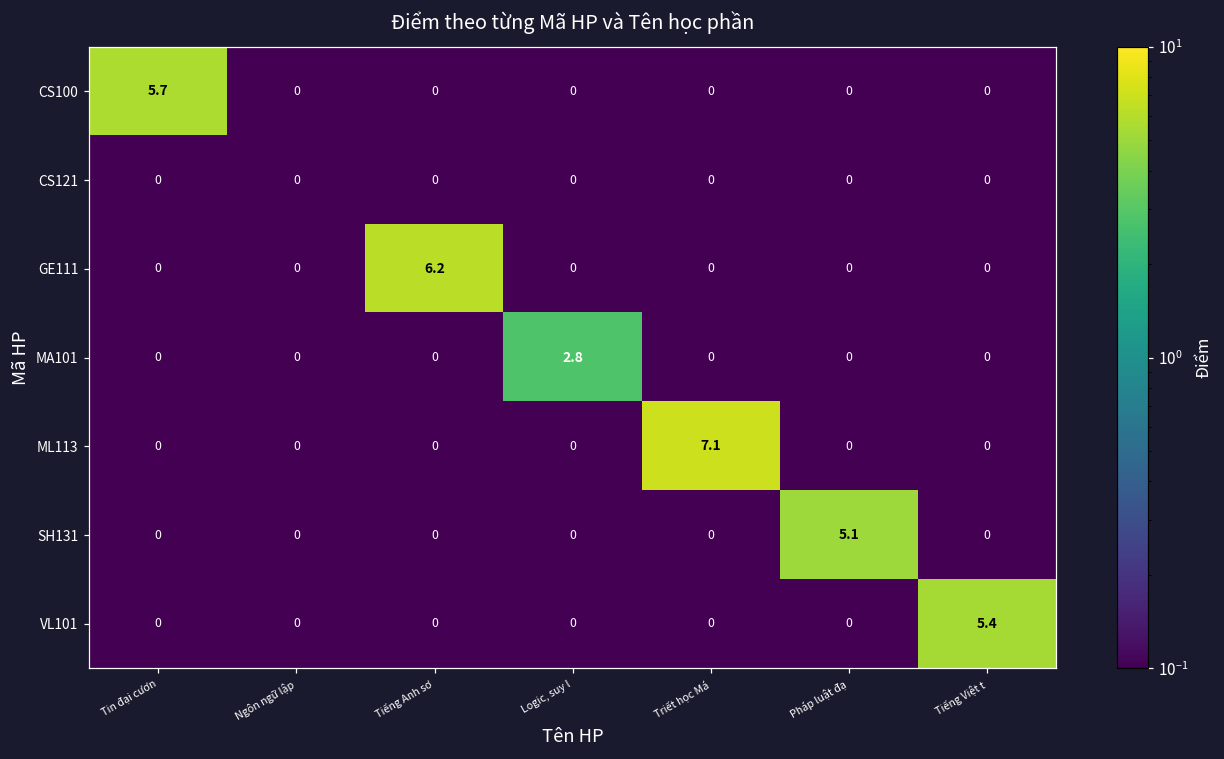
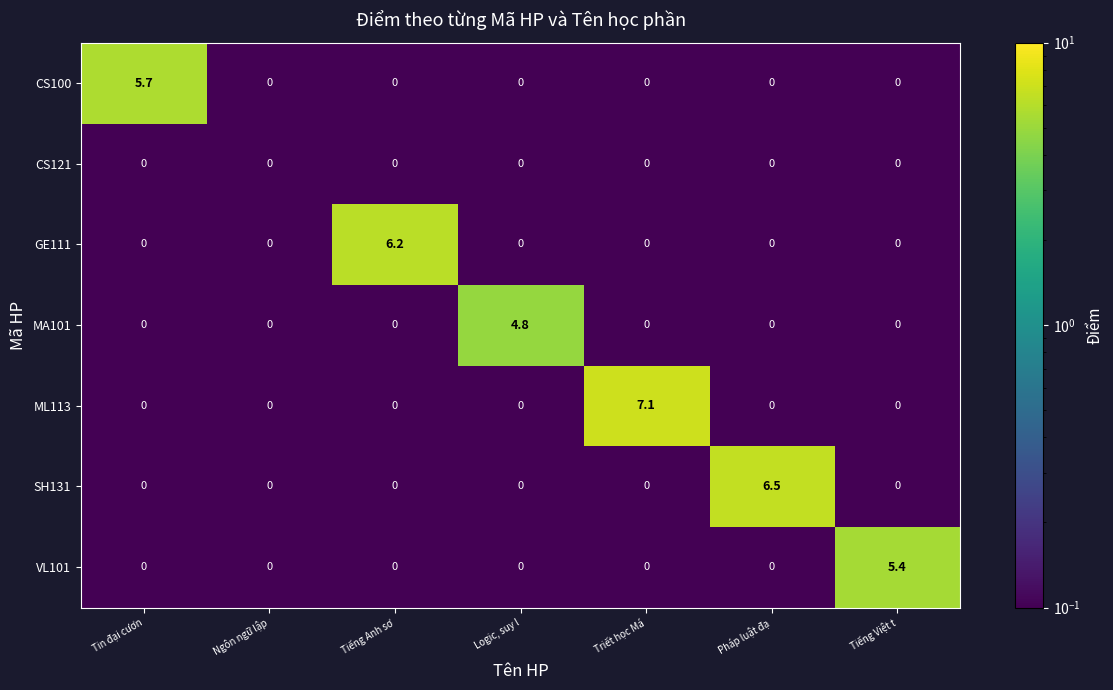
MA101, Logic, suy l: 2.8 -> 4.8
SH131, Pháp luật đạ: 5.1 -> 6.5
